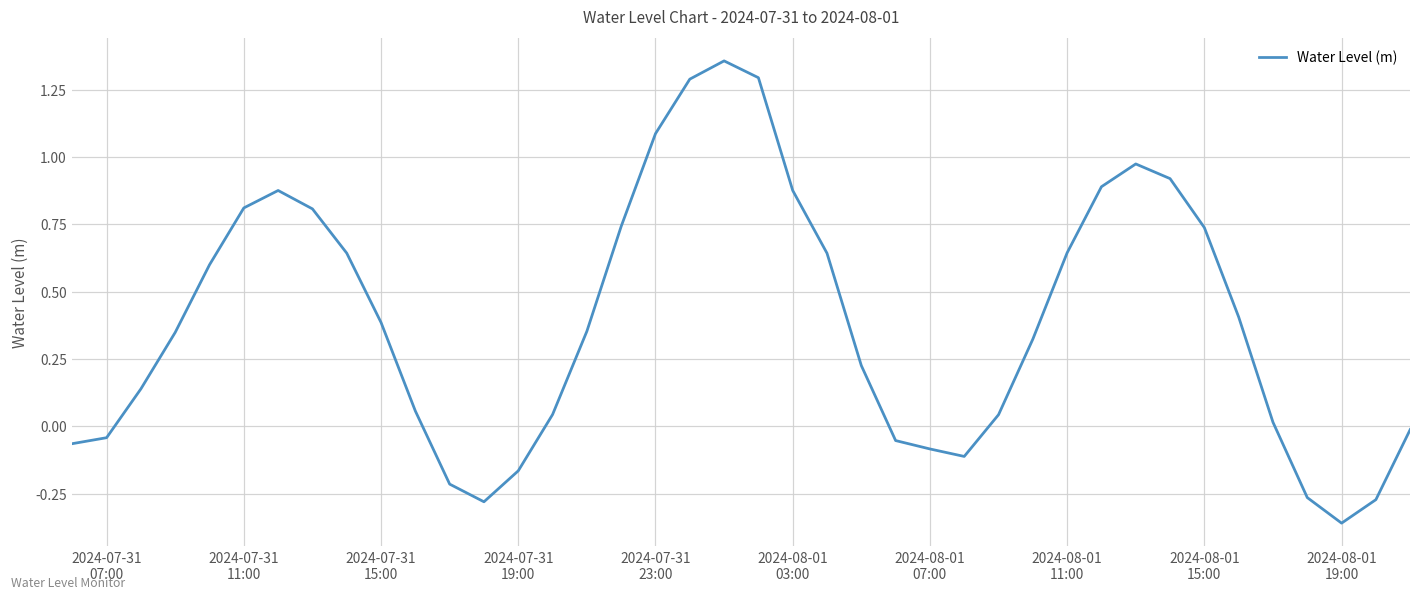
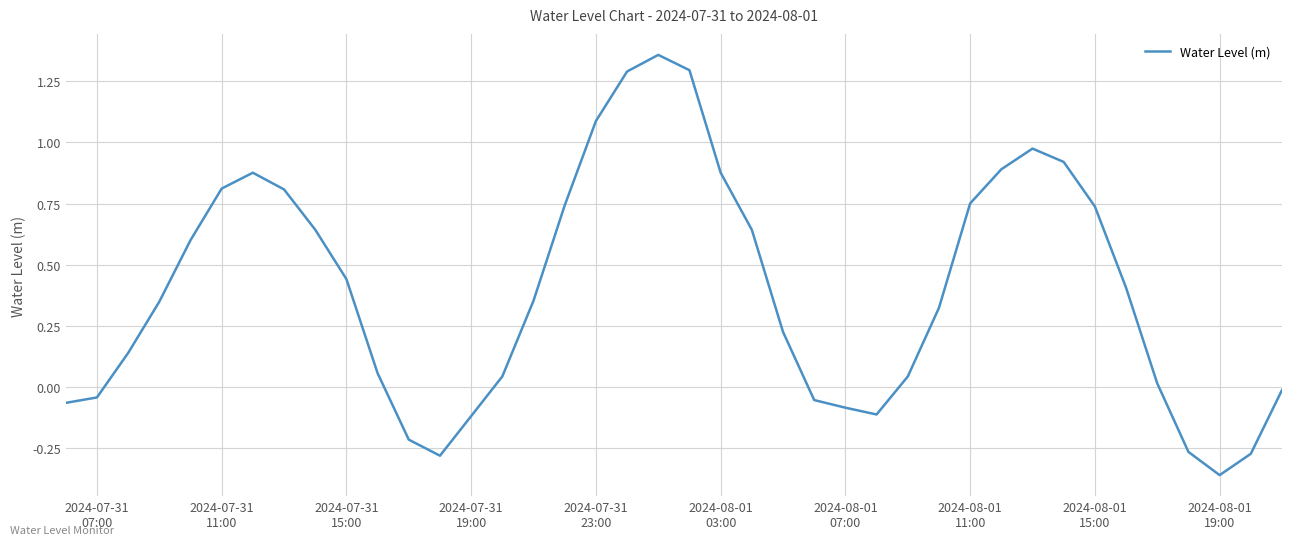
2024-07-31 15:00: 0.39 -> 0.44
2024-07-31 19:00: -0.17 -> -0.12
2024-08-01 11:00: 0.64 -> 0.75
